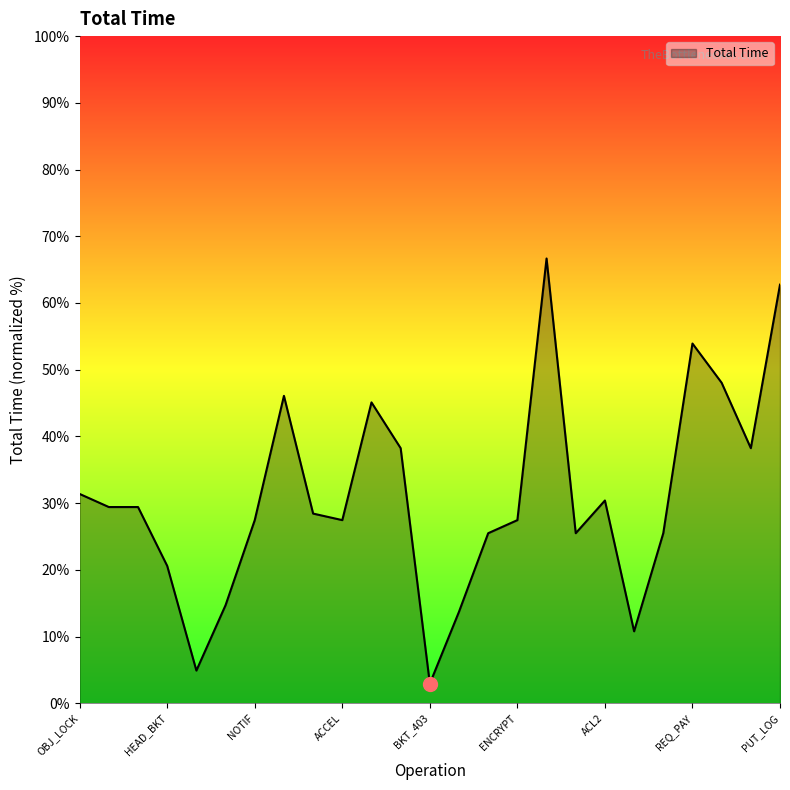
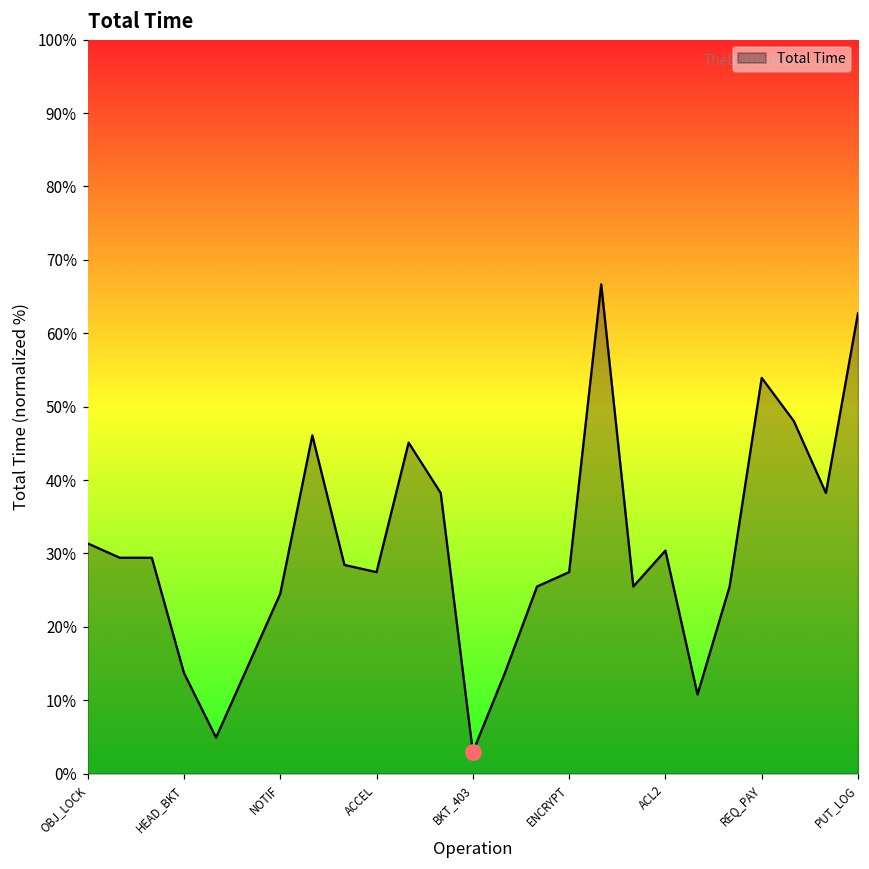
Total Time, HEAD_BKT: 21% -> 14%
Total Time, NOTIF: 27% -> 25%
